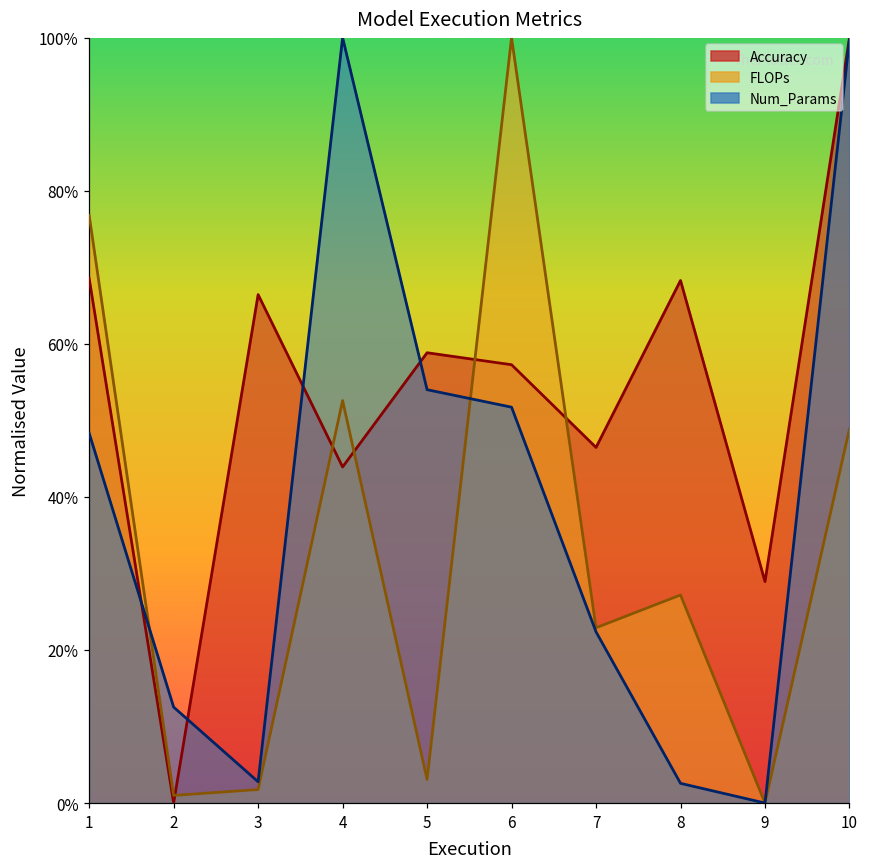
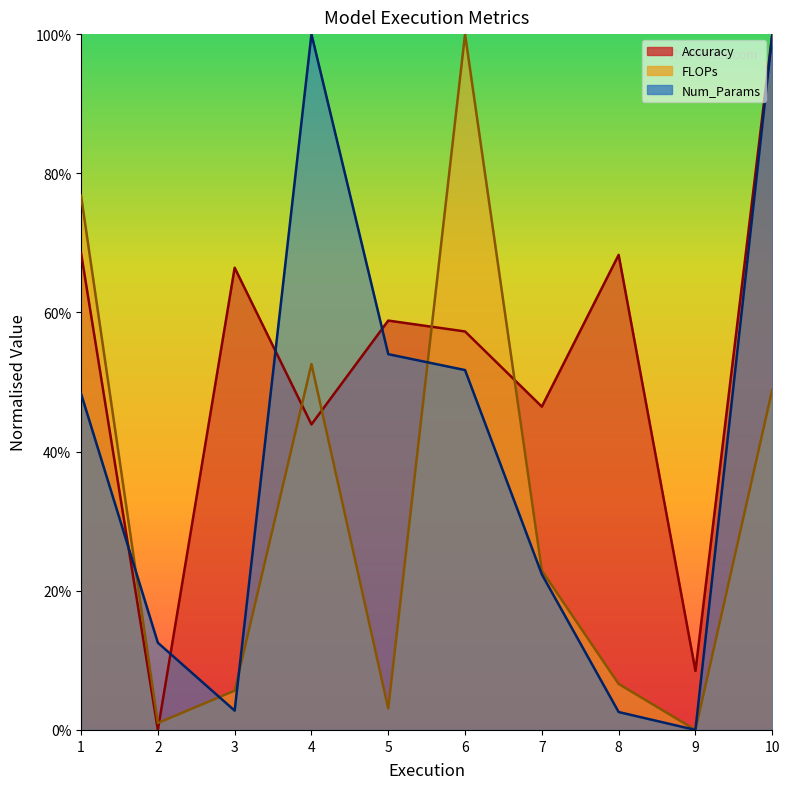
FLOPs, 3: 2% -> 6%
FLOPs, 8: 27% -> 7%
Accuracy, 9: 29% -> 8%
